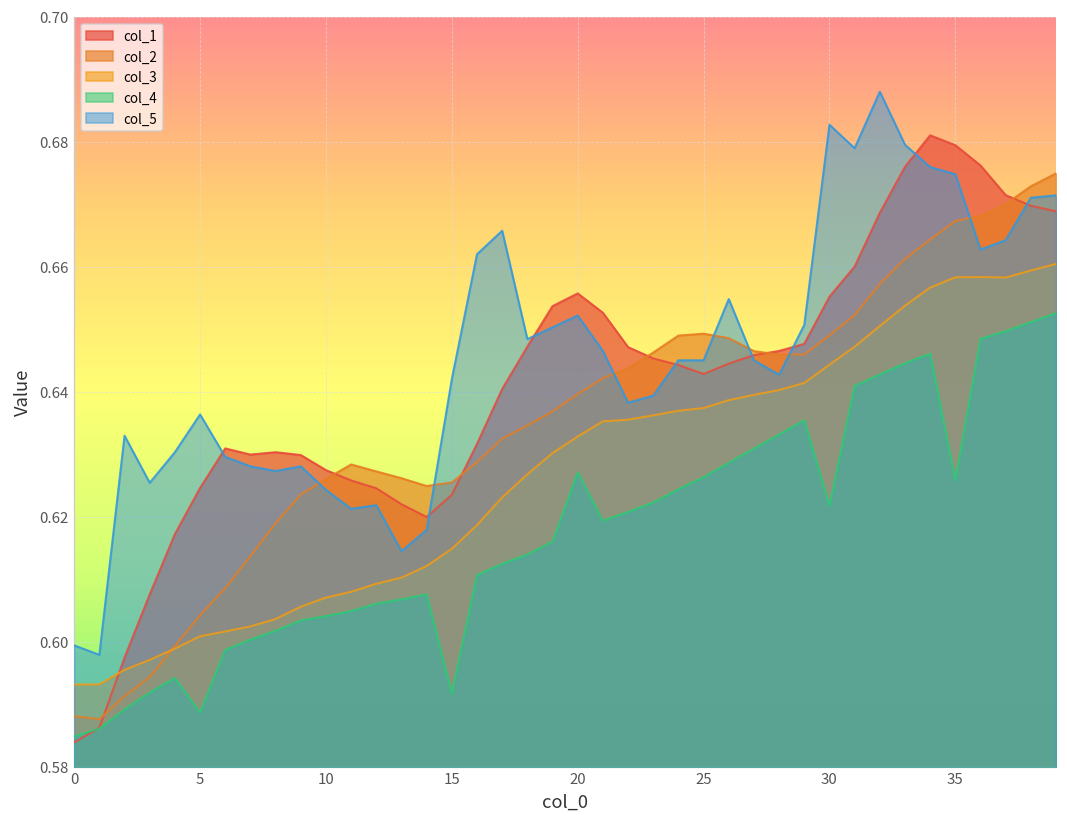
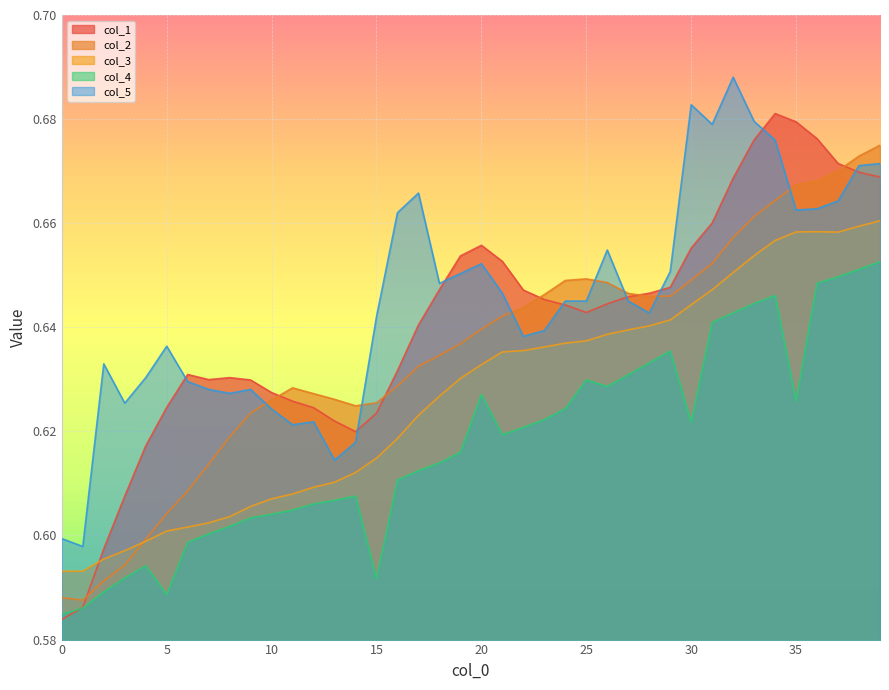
col_4, 25: 0.626 -> 0.630
col_5, 35: 0.675 -> 0.663
